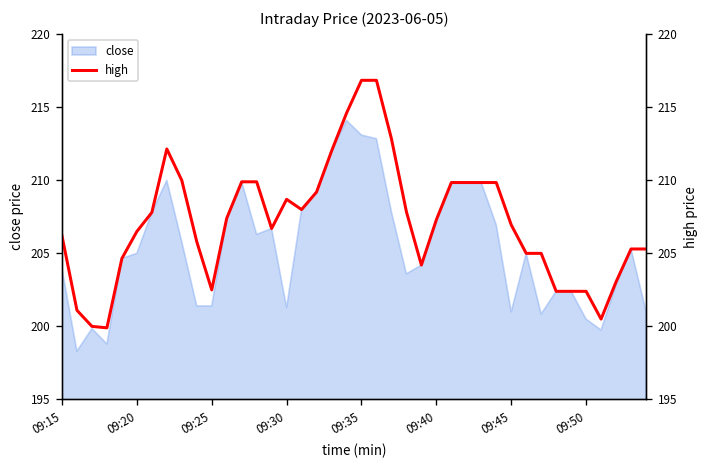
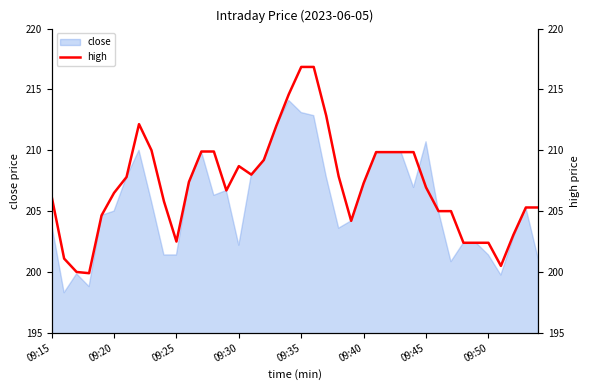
close, 09:30: 201.3 -> 202.2
close, 09:45: 201.0 -> 210.7
close, 09:50: 200.5 -> 201.4
